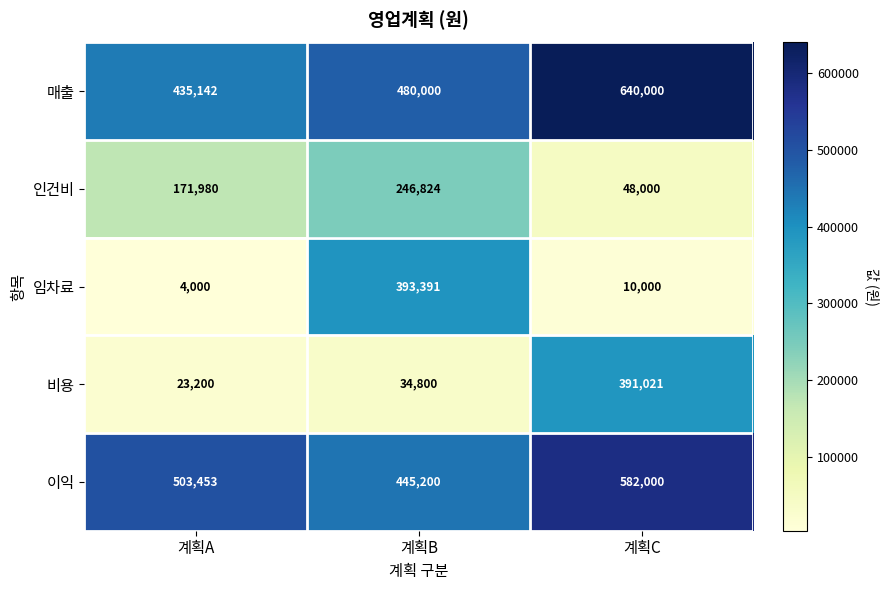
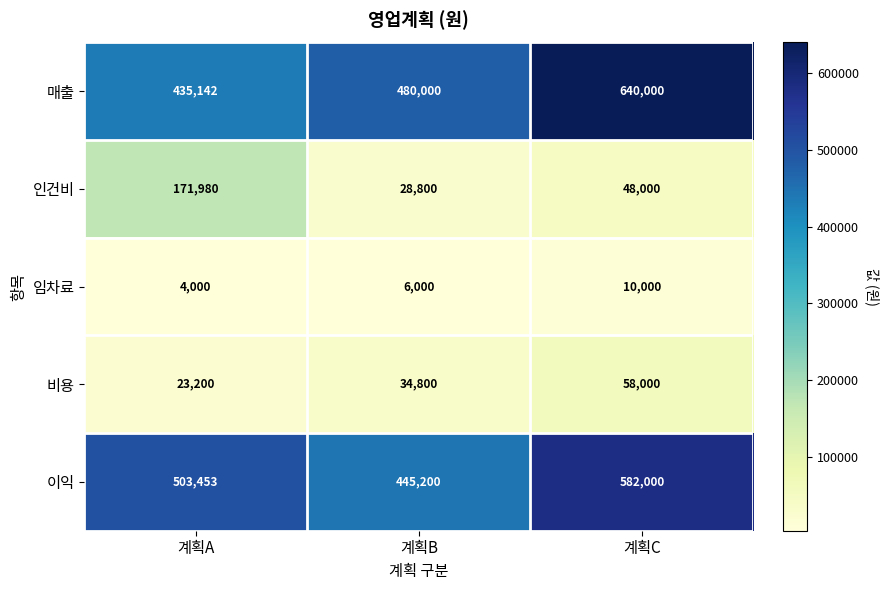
인건비, 계획B: 246,824 -> 28,800
임차료, 계획B: 393,391 -> 6,000
비용, 계획C: 391,021 -> 58,000
